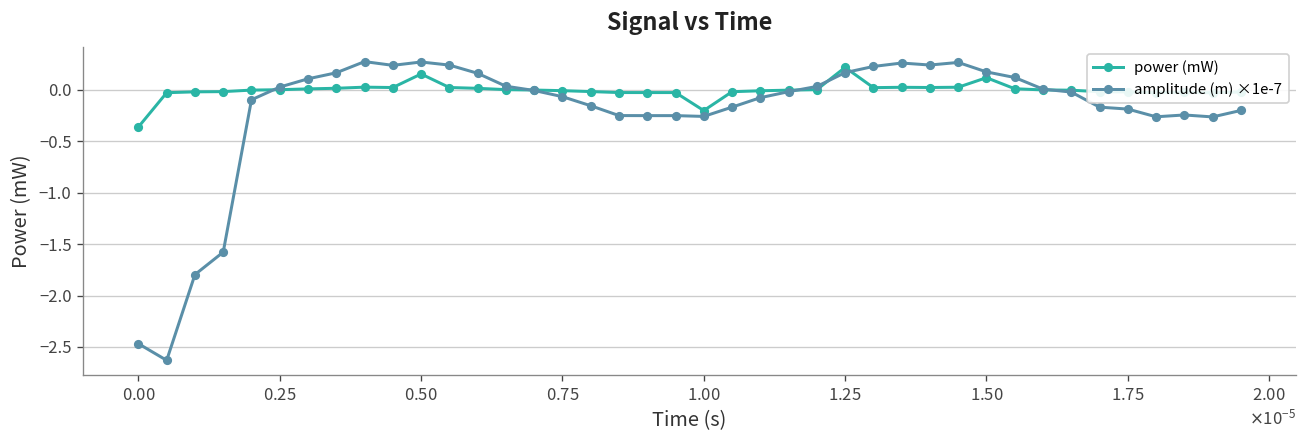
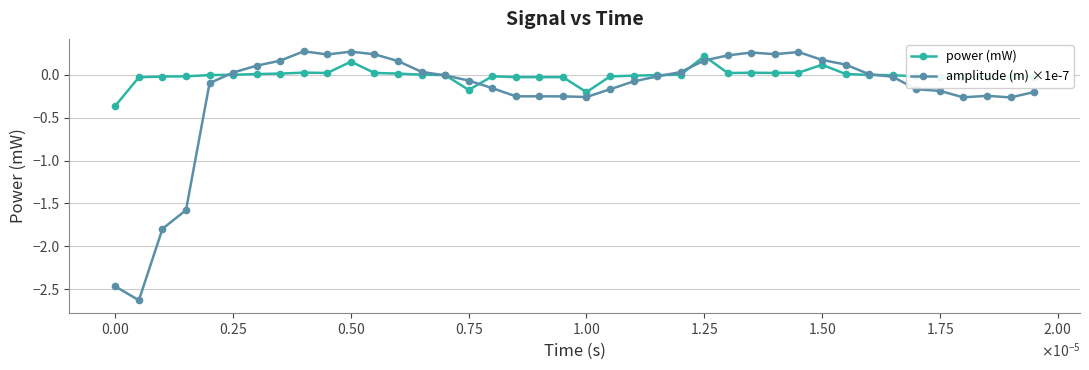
power (mW), 0.75: 0.0 -> -0.2
